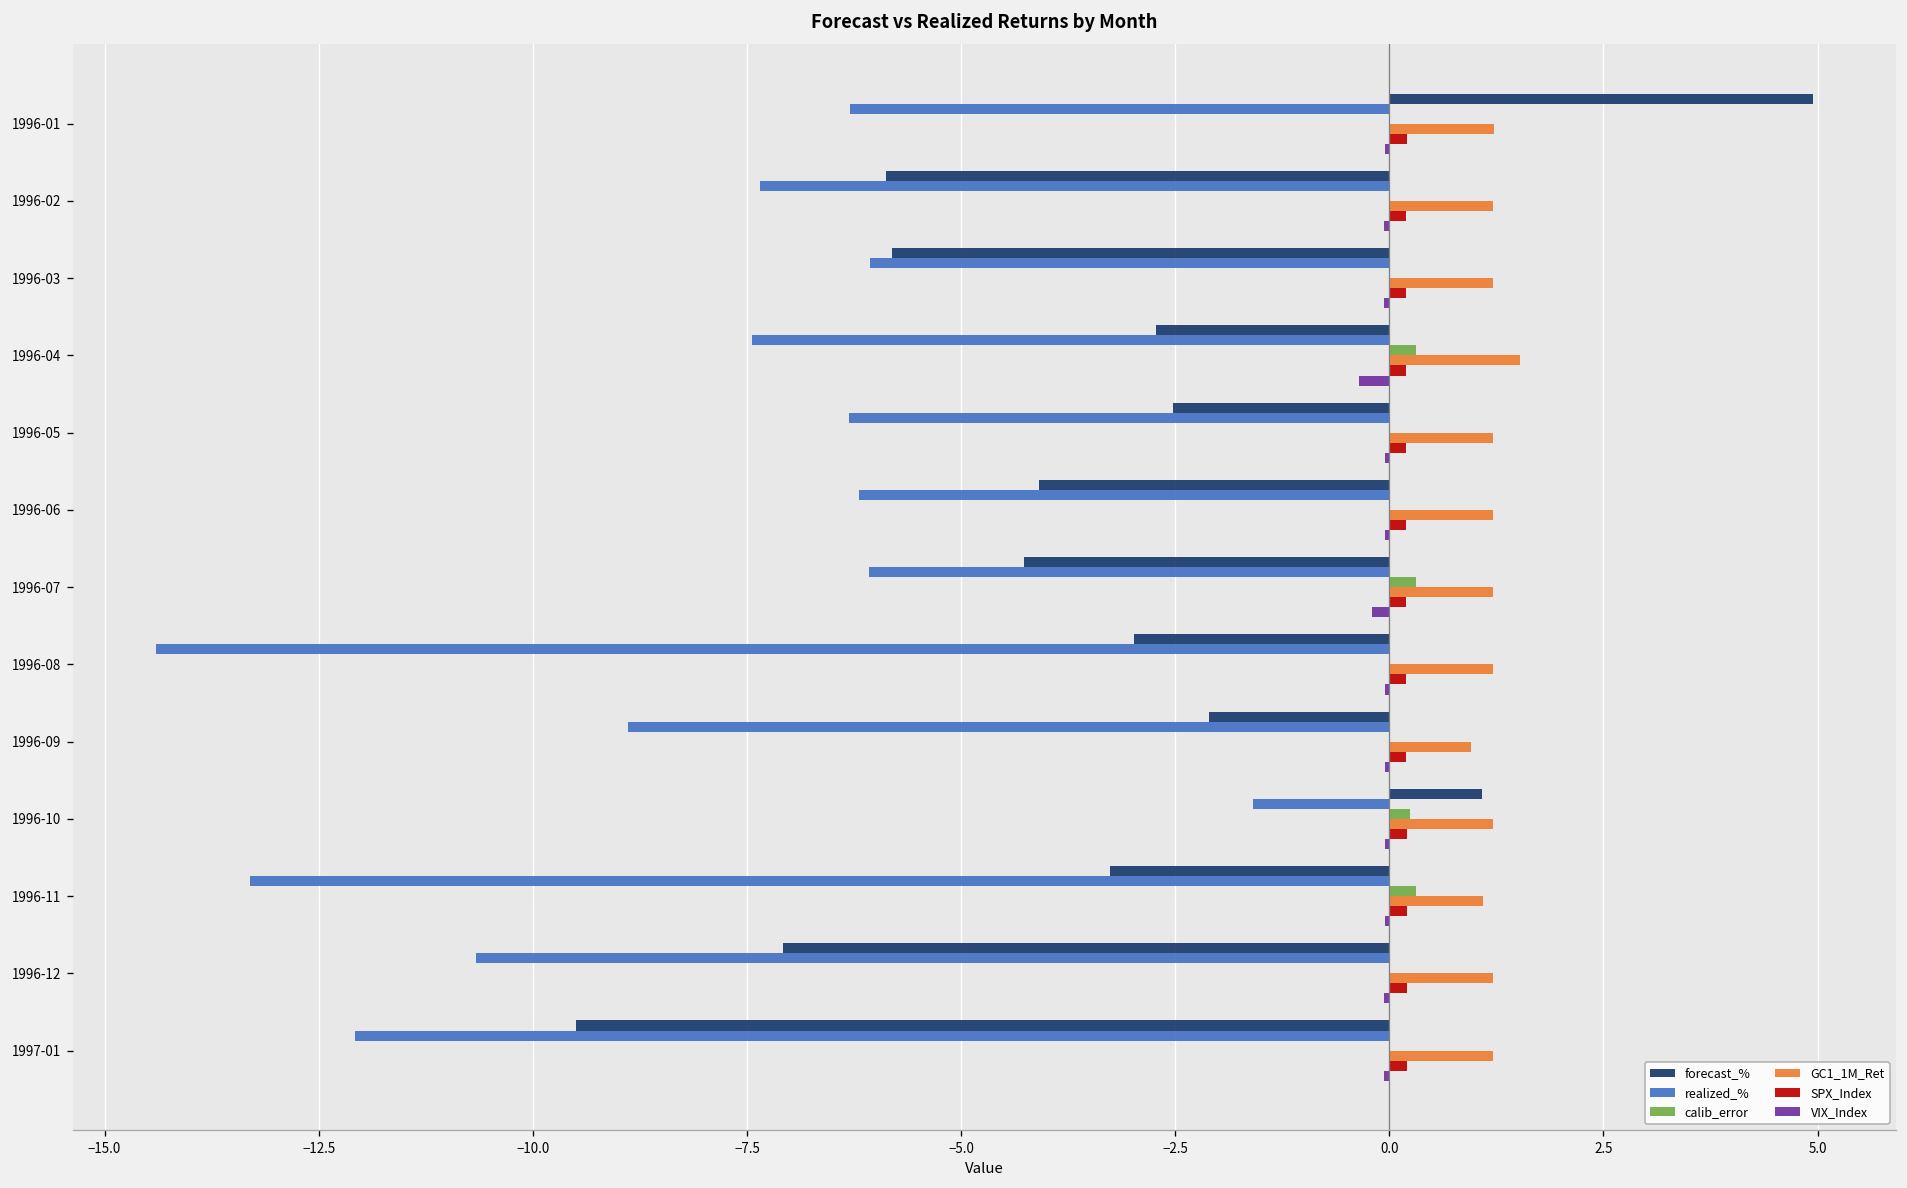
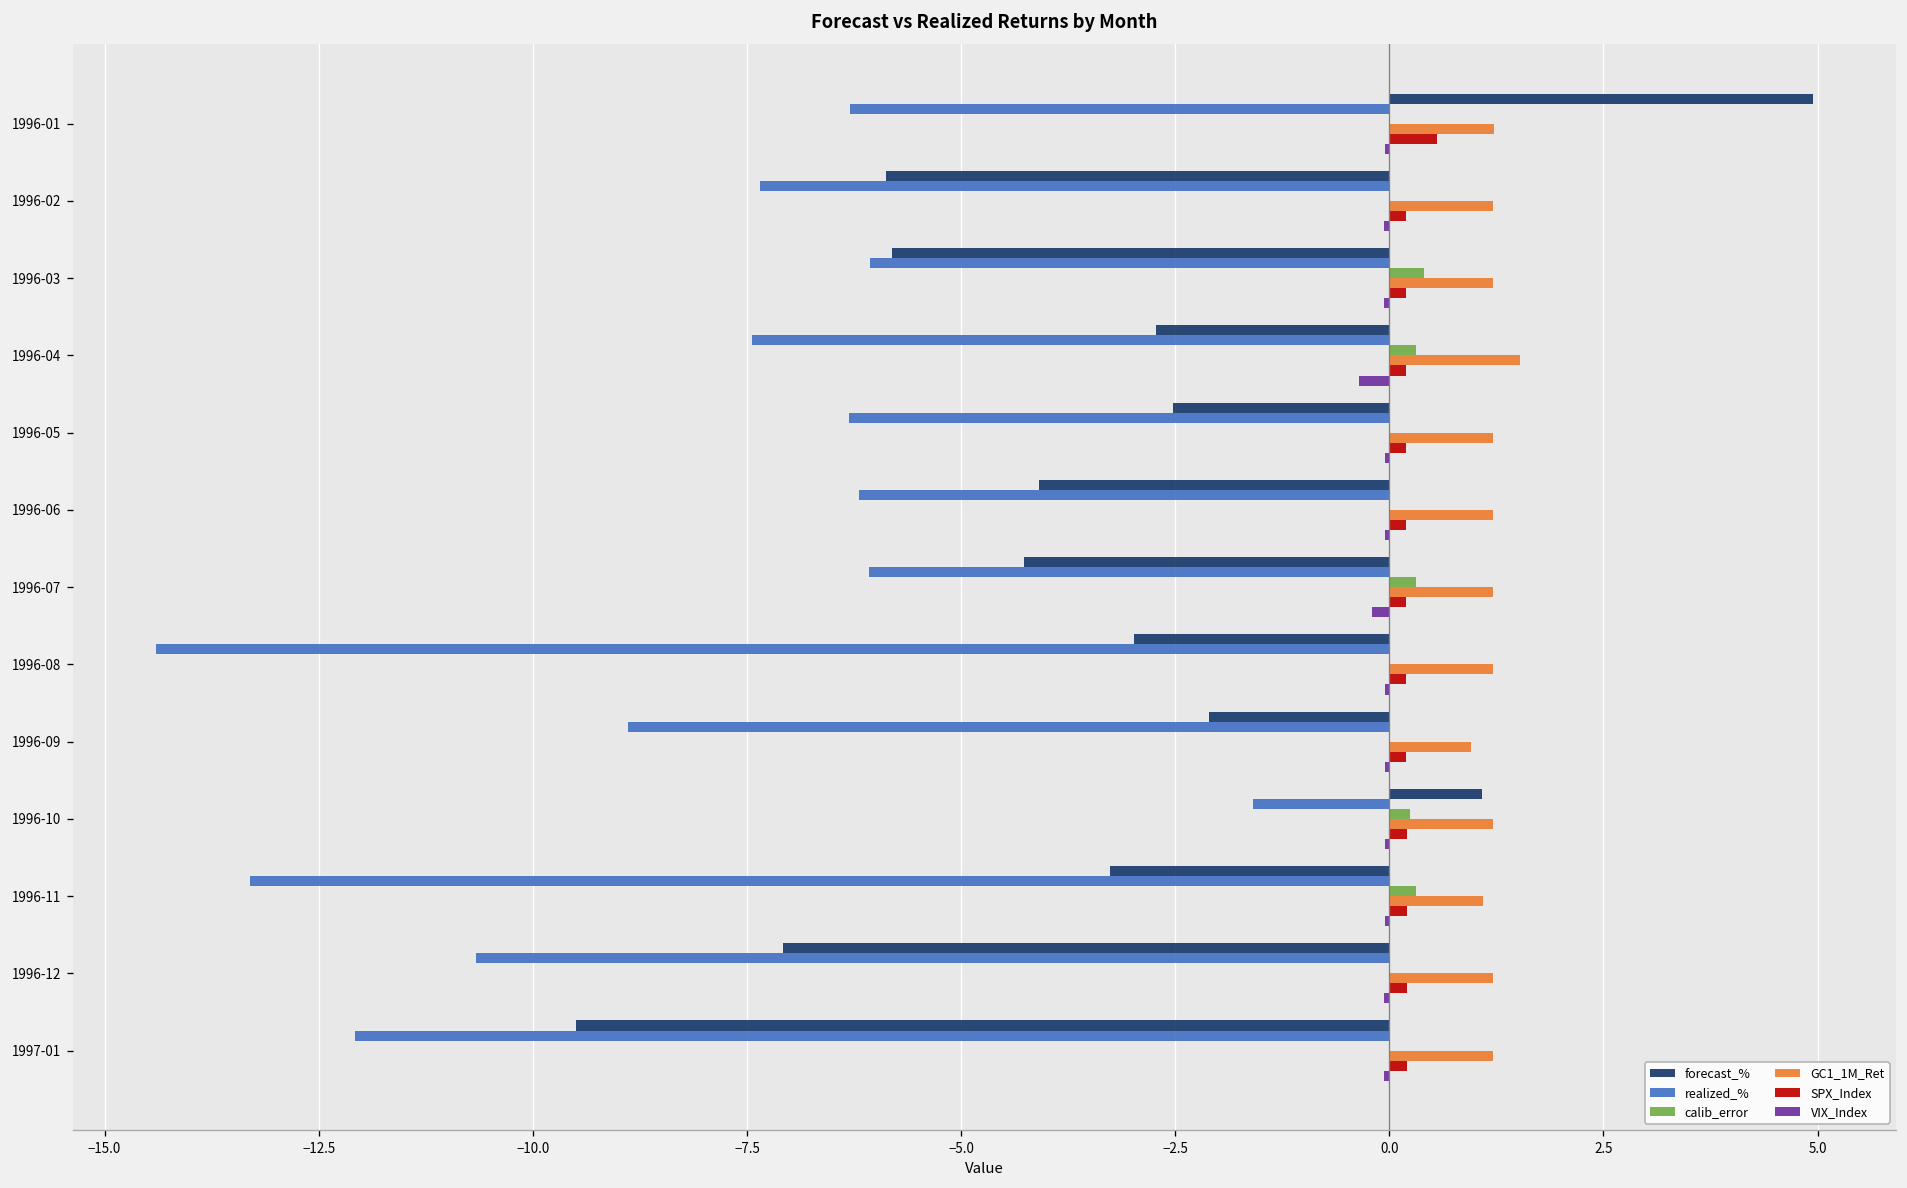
SPX_Index, 1996-01: 0.2 -> 0.6
calib_error, 1996-03: 0.0 -> 0.4
